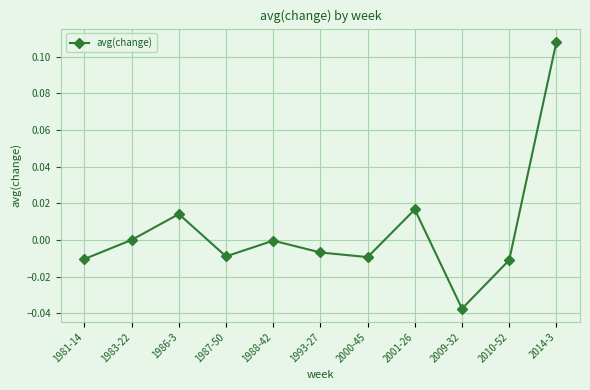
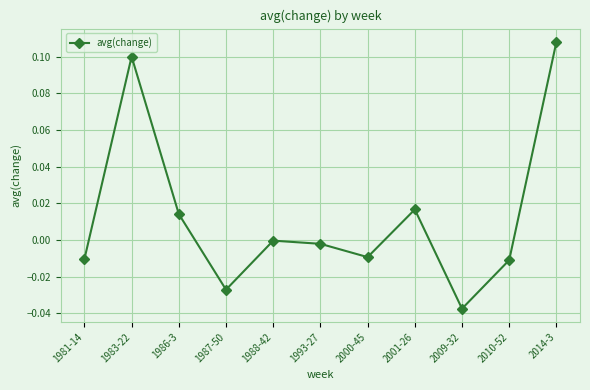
1983-22: 0.0 -> 0.1
1987-50: -0.009 -> -0.027
1993-27: -0.007 -> -0.002
